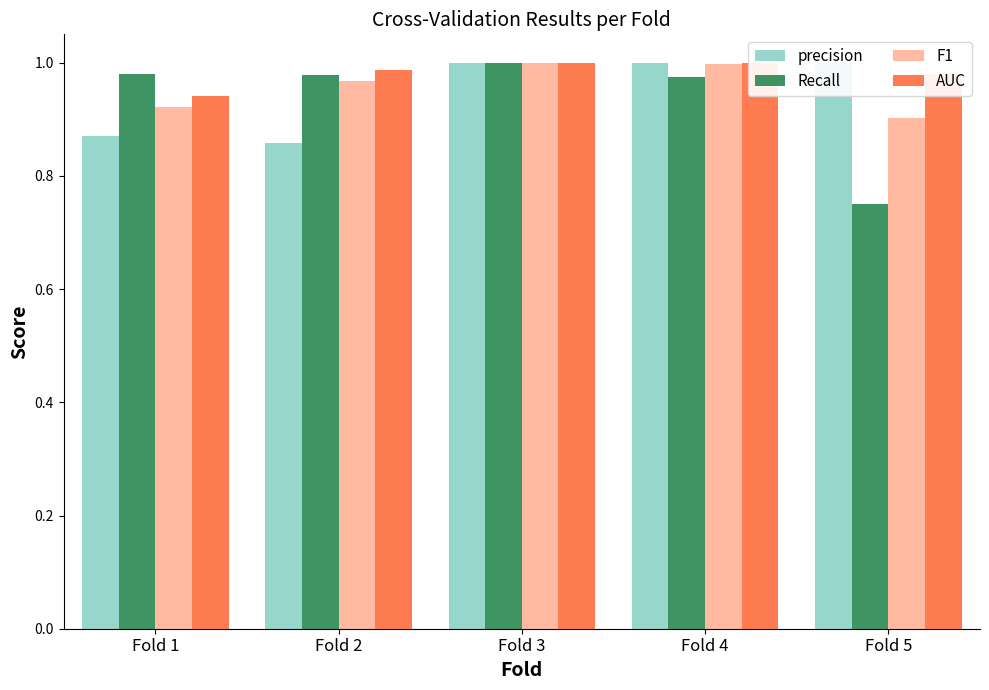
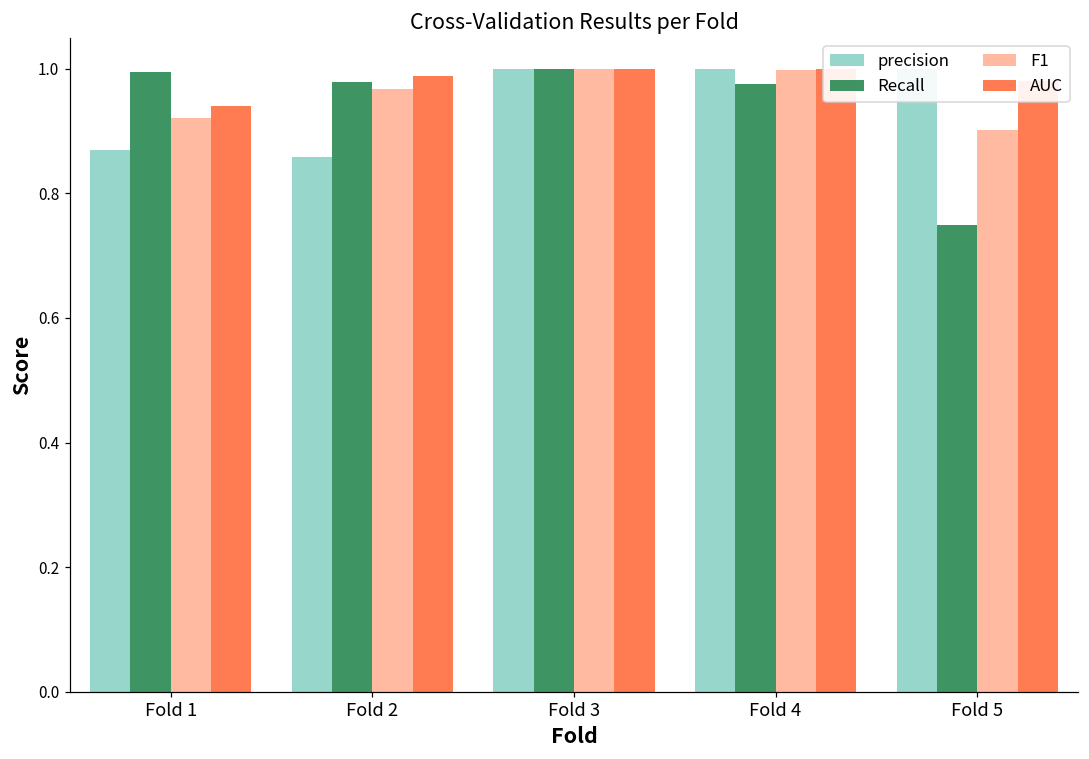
Recall, Fold 1: 0.98 -> 1.00
